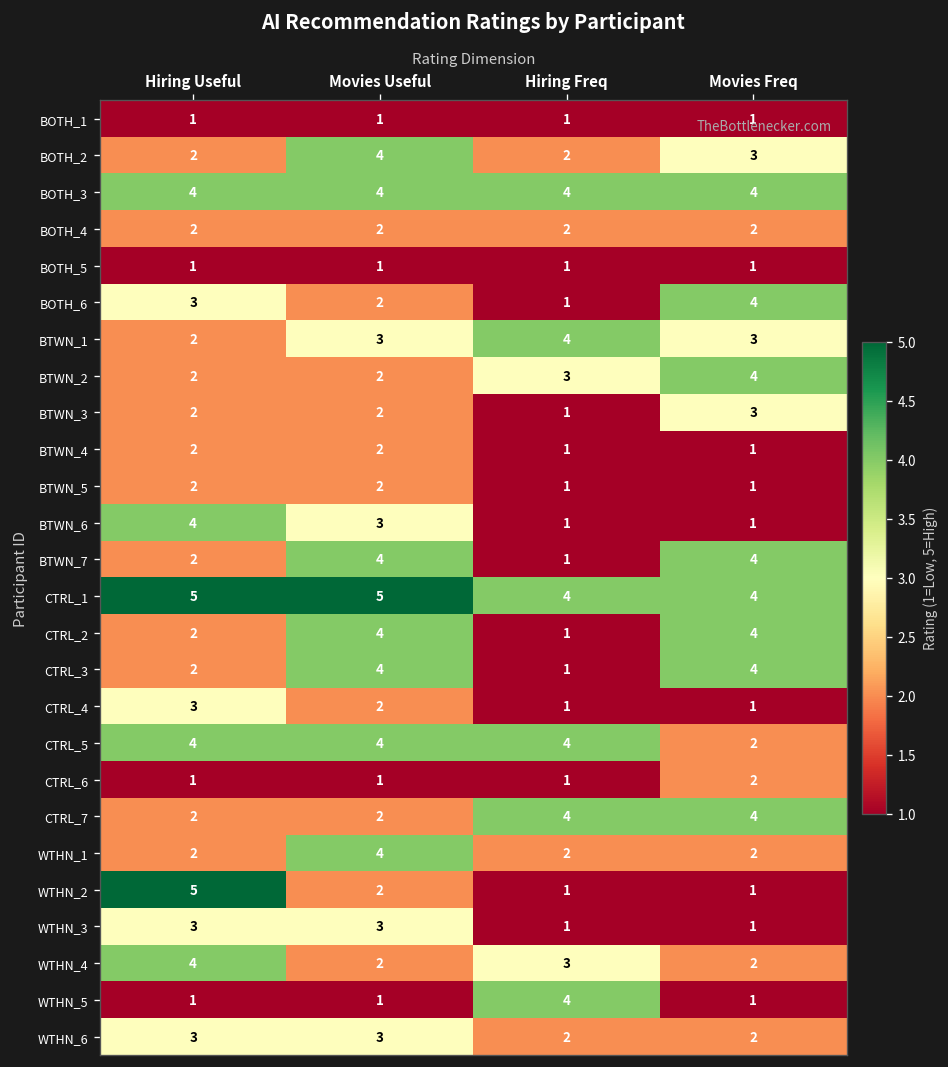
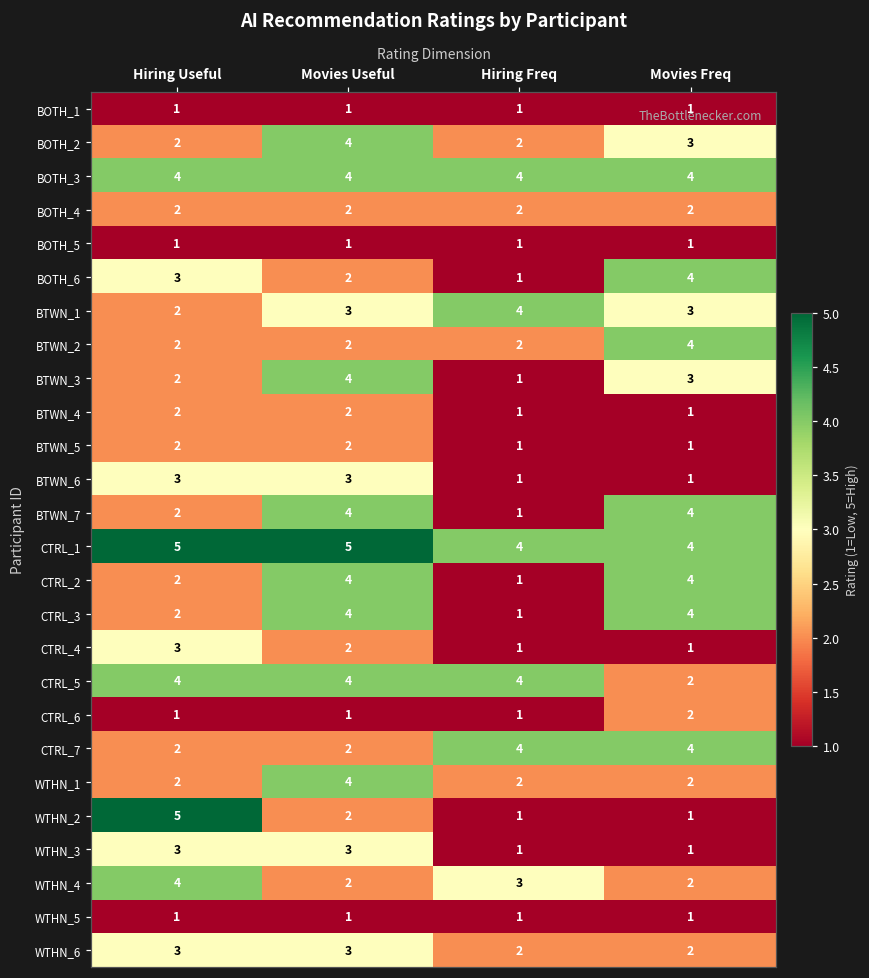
BTWN_2, Hiring Freq: 3 -> 2
BTWN_3, Movies Useful: 2 -> 4
BTWN_6, Hiring Useful: 4 -> 3
WTHN_5, Hiring Freq: 4 -> 1
